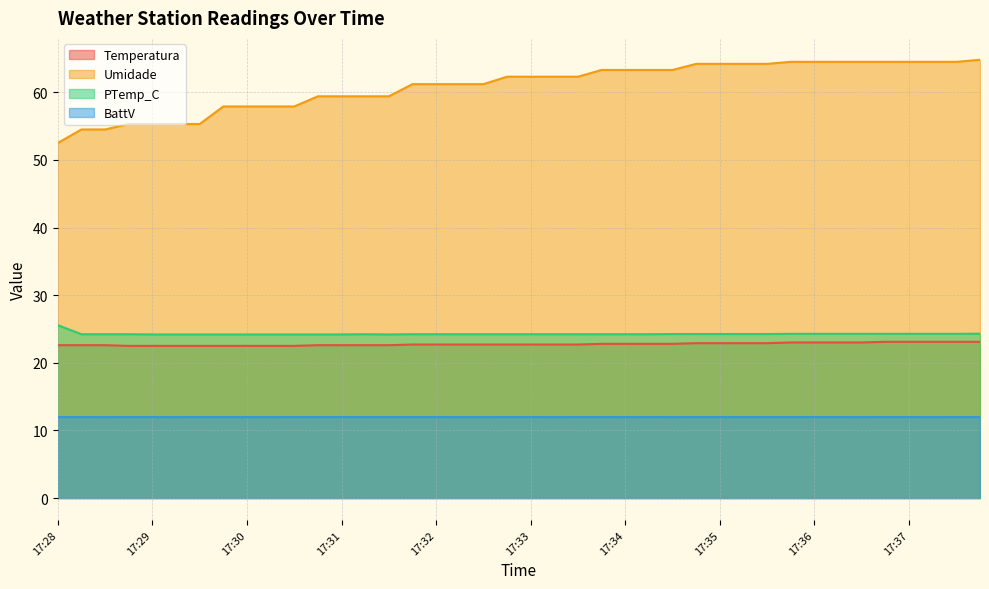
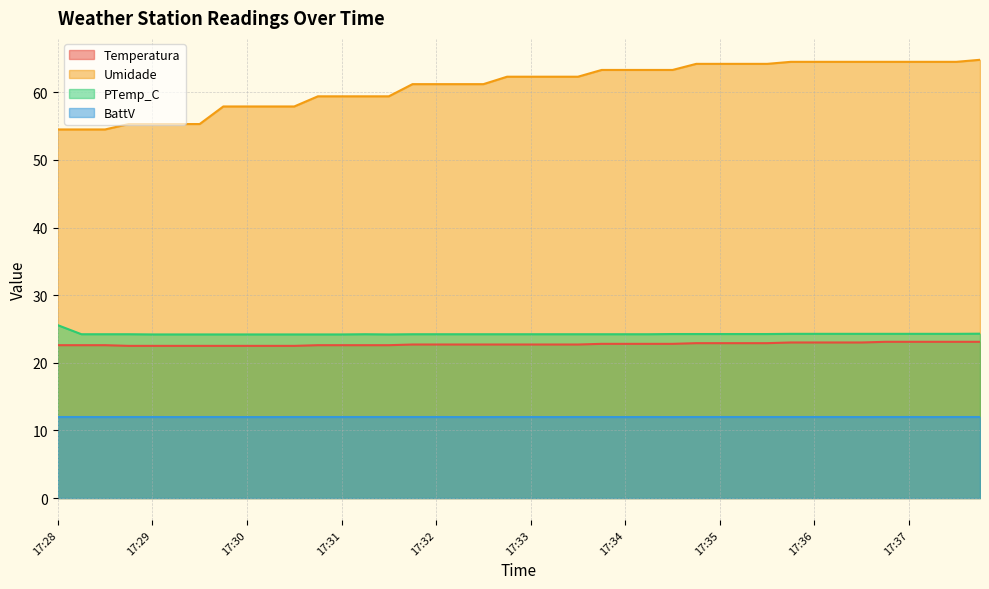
Umidade, 17:28: 53 -> 55
